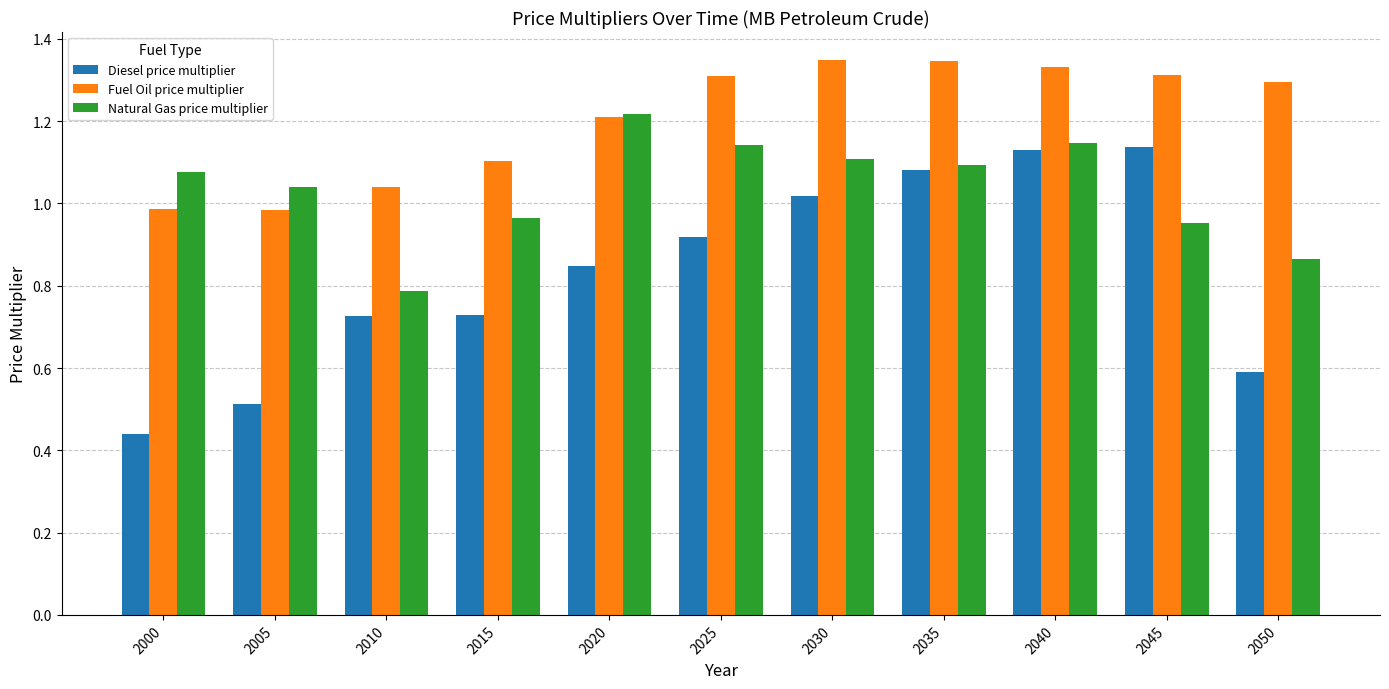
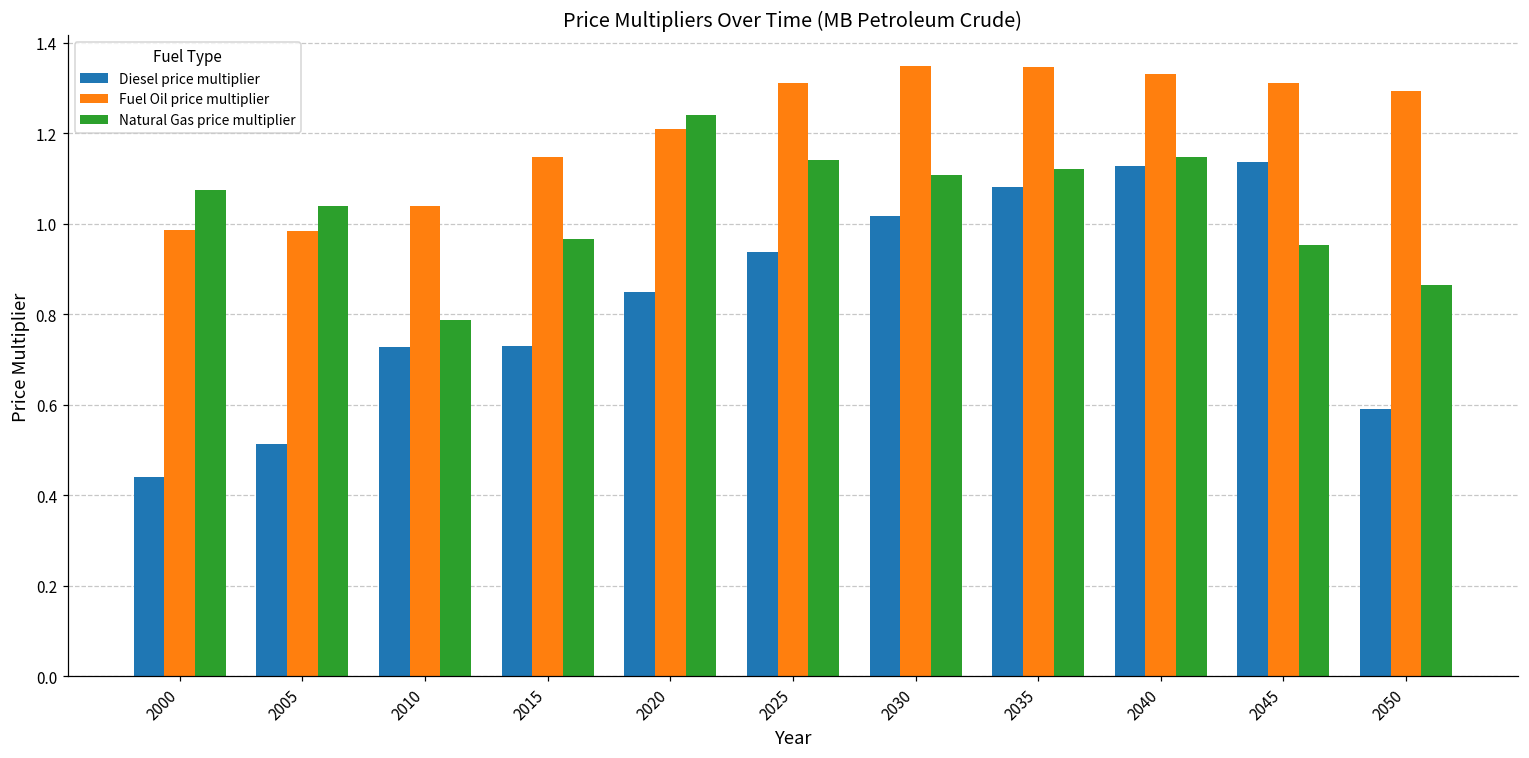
Fuel Oil price multiplier, 2015: 1.10 -> 1.15
Natural Gas price multiplier, 2020: 1.22 -> 1.24
Diesel price multiplier, 2025: 0.92 -> 0.94
Natural Gas price multiplier, 2035: 1.09 -> 1.12
